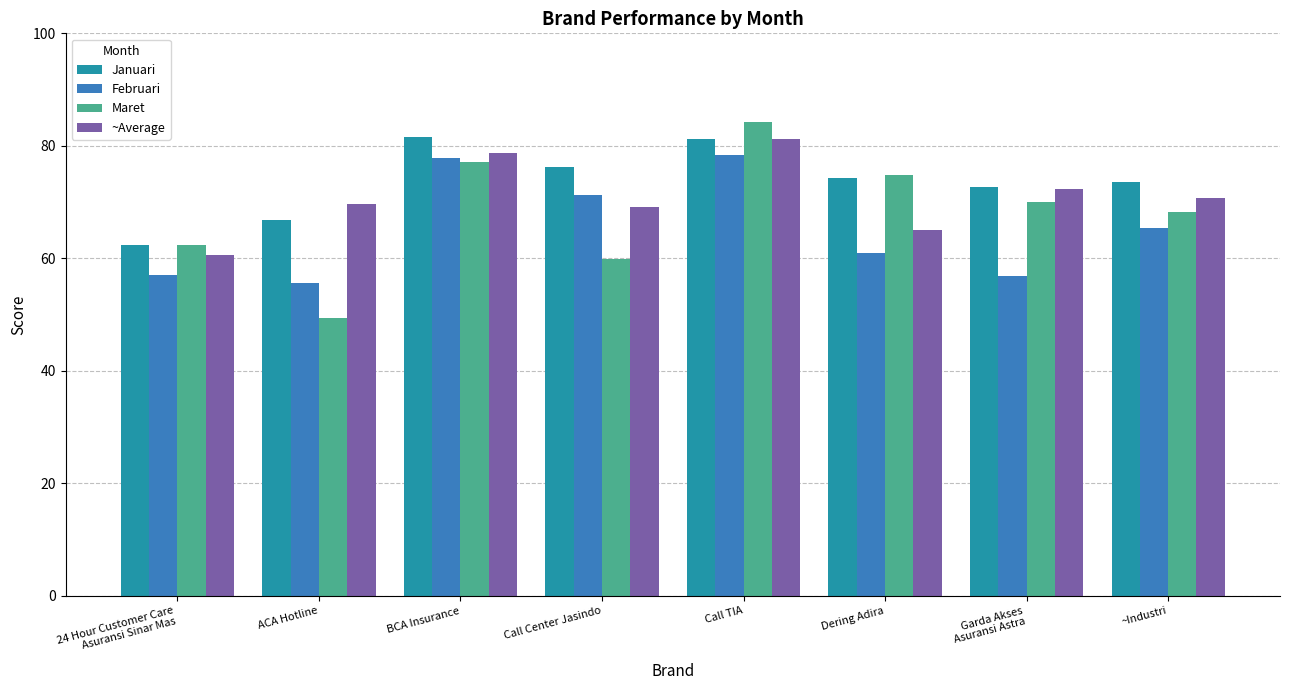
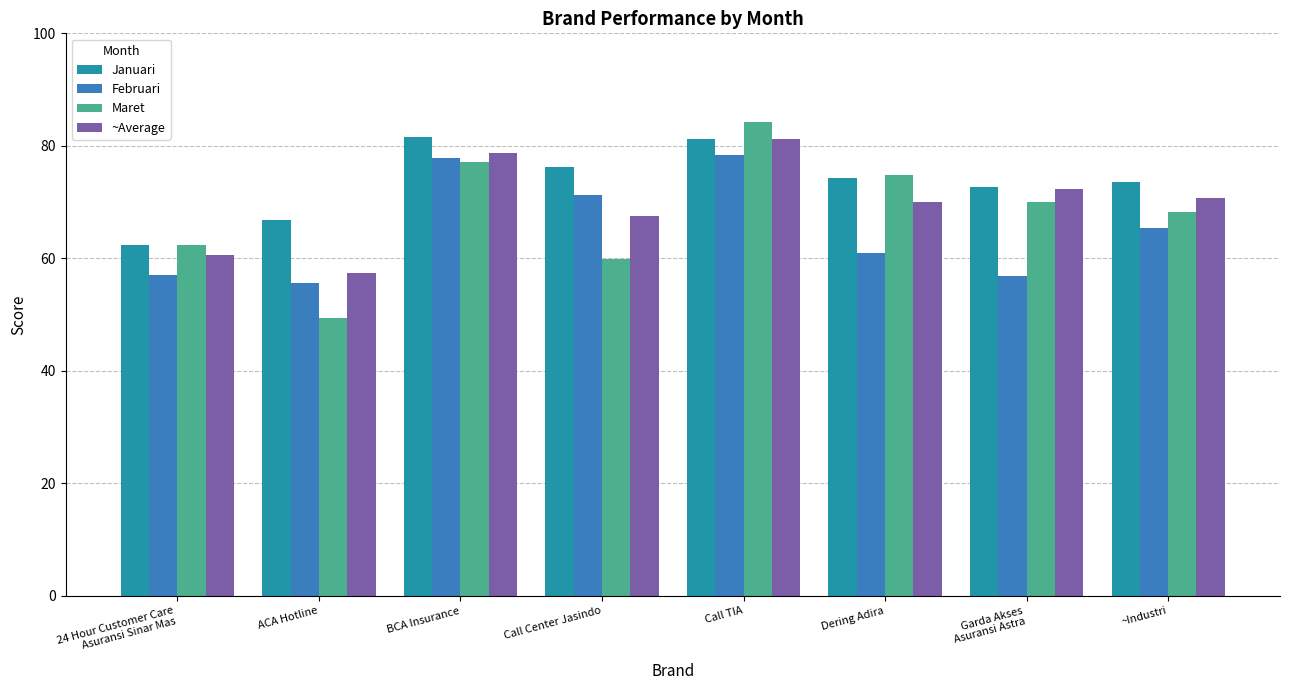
~Average, ACA Hotline: 70 -> 57
~Average, Call Center Jasindo: 69 -> 68
~Average, Dering Adira: 65 -> 70
